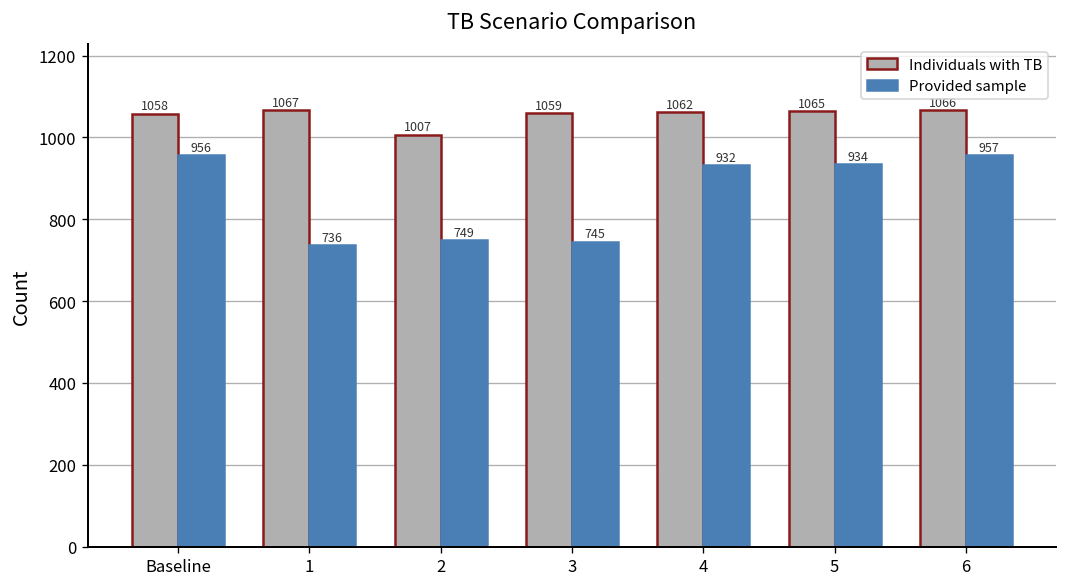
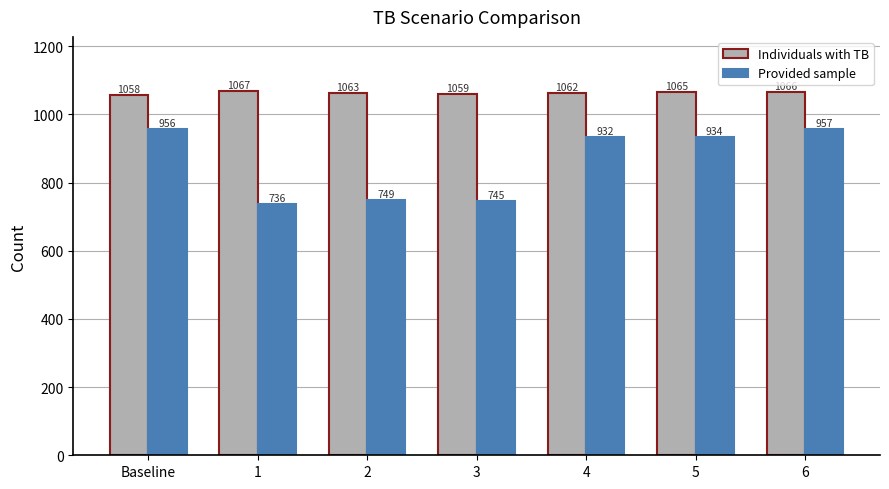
Individuals with TB, 2: 1007 -> 1063
